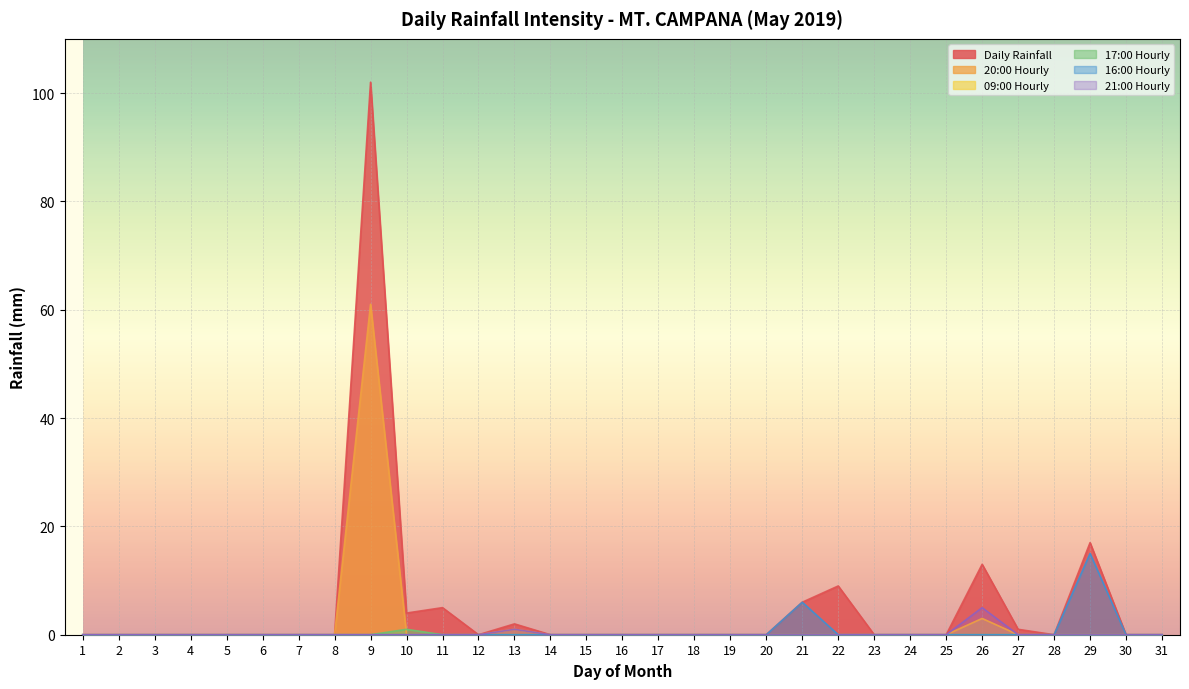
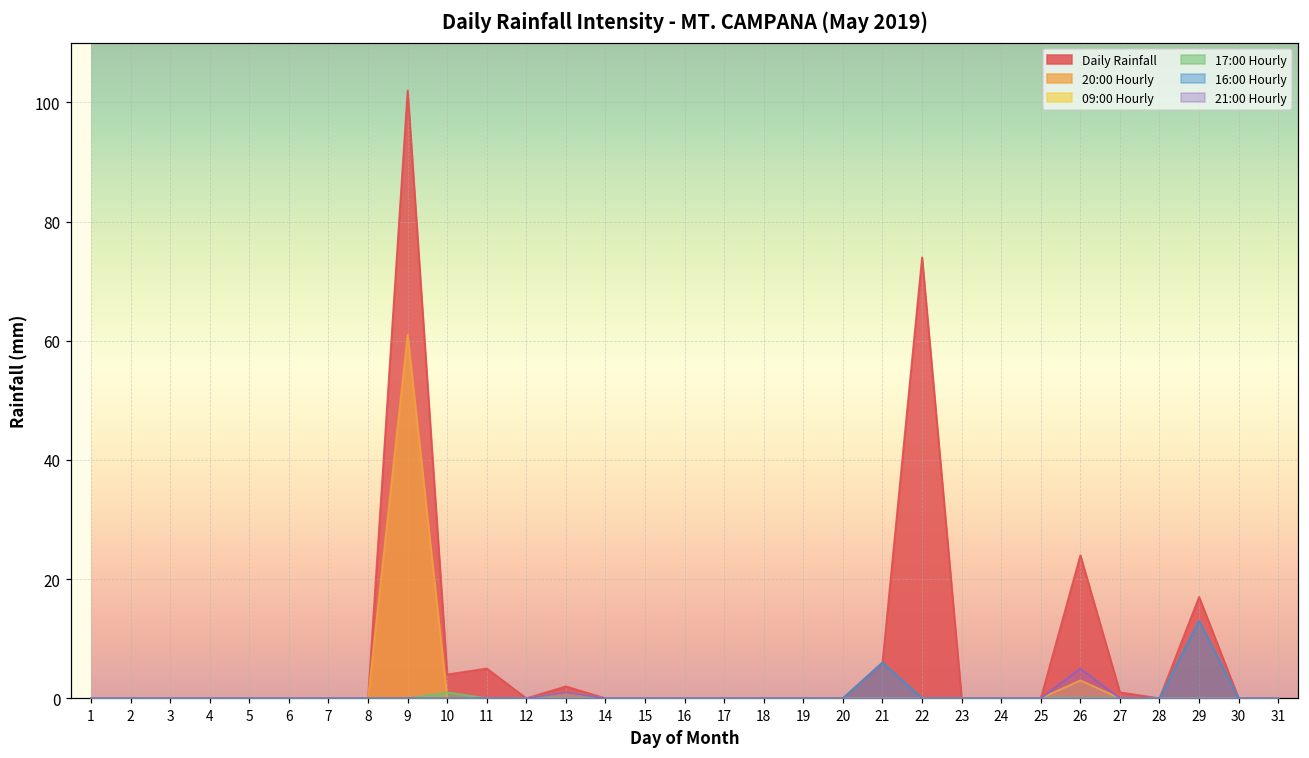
Daily Rainfall, 22: 9 -> 74
Daily Rainfall, 26: 13 -> 24
16:00 Hourly, 29: 15 -> 13
